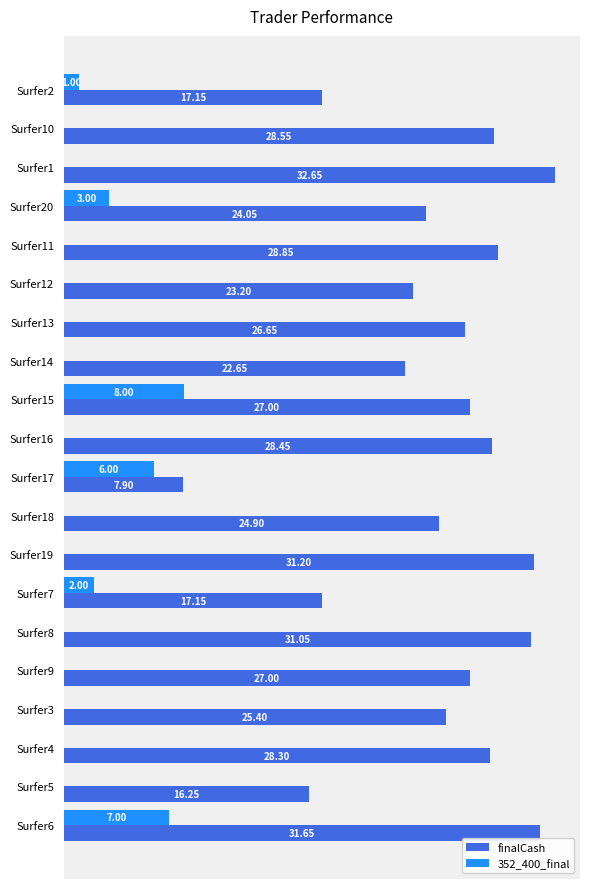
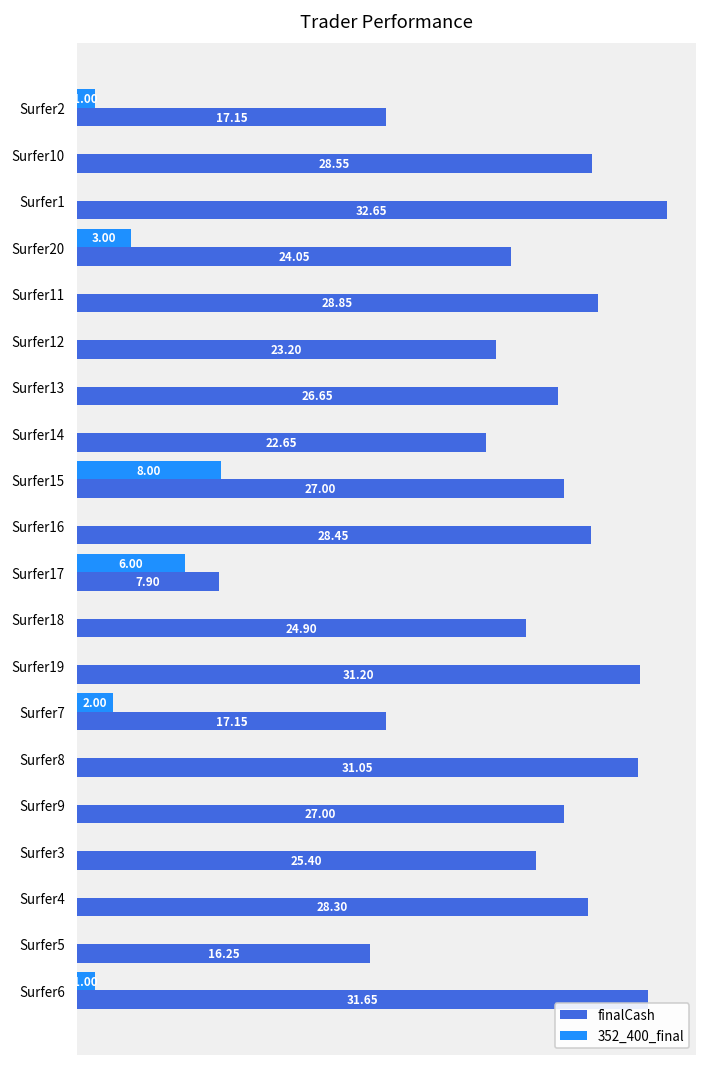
352_400_final, Surfer6: 7.00 -> 1.00
